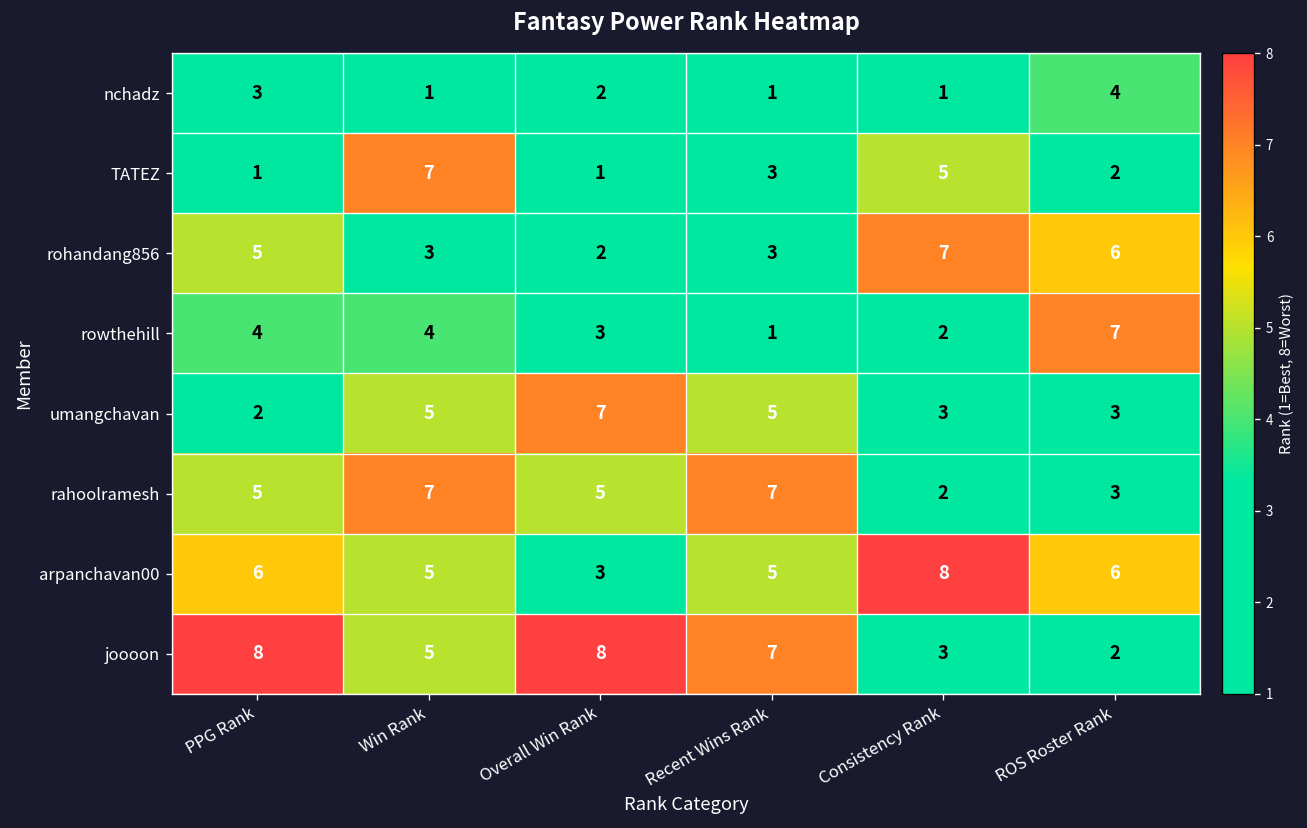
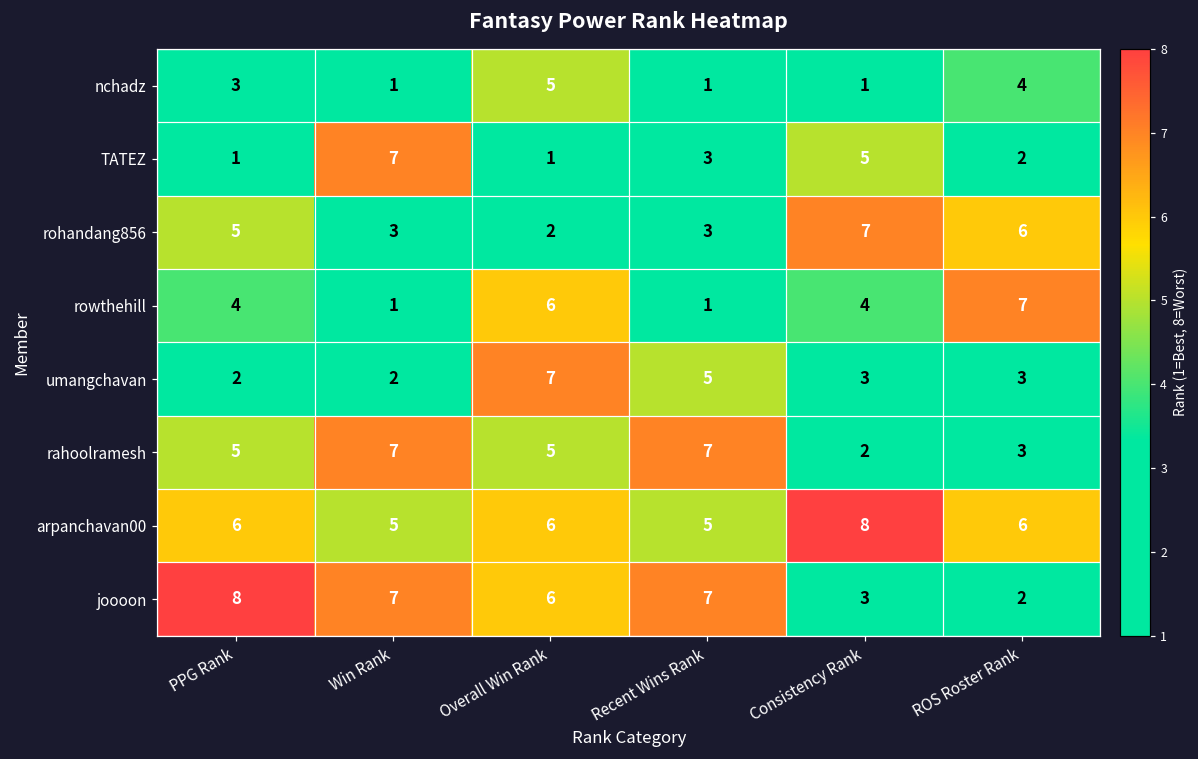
nchadz, Overall Win Rank: 2 -> 5
rowthehill, Win Rank: 4 -> 1
rowthehill, Overall Win Rank: 3 -> 6
rowthehill, Consistency Rank: 2 -> 4
umangchavan, Win Rank: 5 -> 2
arpanchavan00, Overall Win Rank: 3 -> 6
joooon, Win Rank: 5 -> 7
joooon, Overall Win Rank: 8 -> 6
